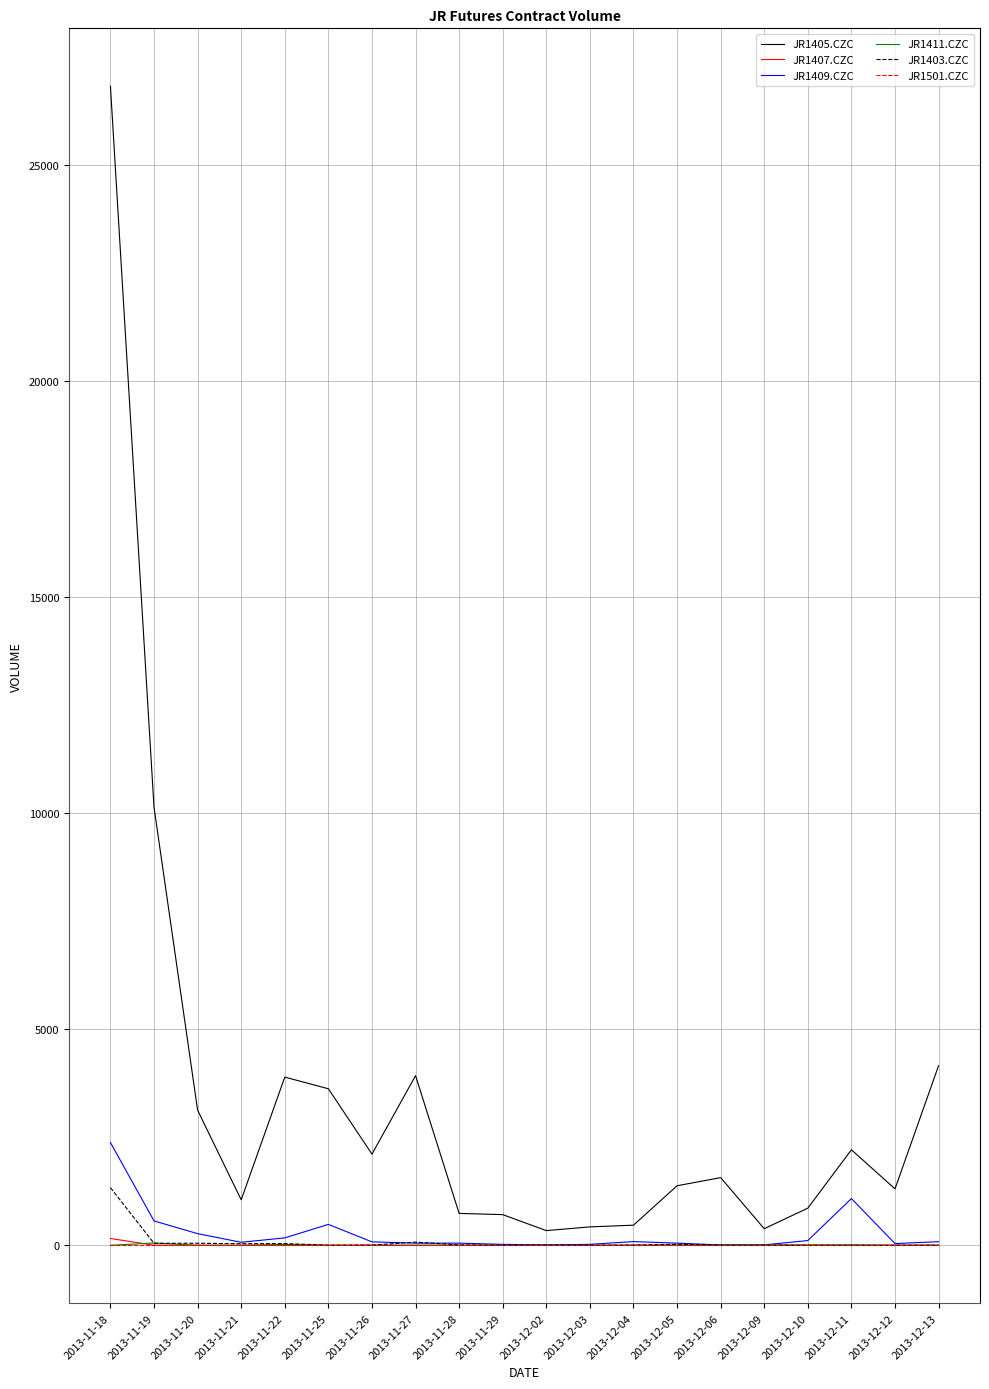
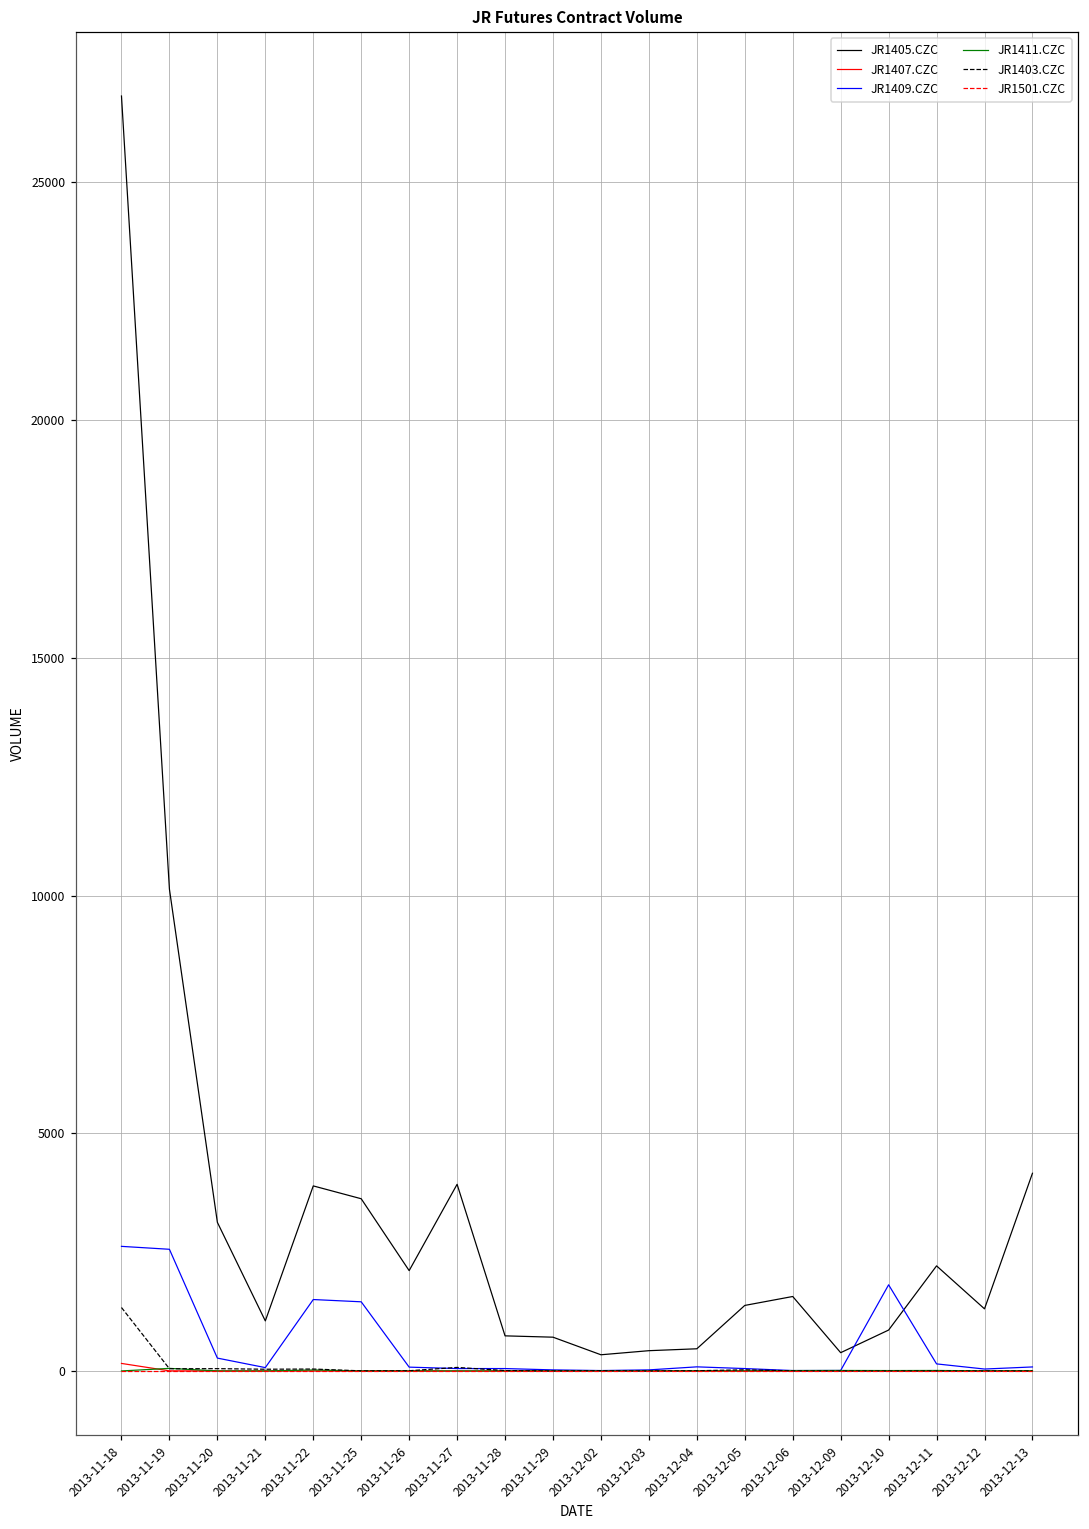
JR1409.CZC, 2013-11-18: 2400 -> 2600
JR1409.CZC, 2013-11-19: 600 -> 2600
JR1409.CZC, 2013-11-22: 200 -> 1500
JR1409.CZC, 2013-11-25: 500 -> 1500
JR1409.CZC, 2013-12-10: 100 -> 1800
JR1409.CZC, 2013-12-11: 1100 -> 100
